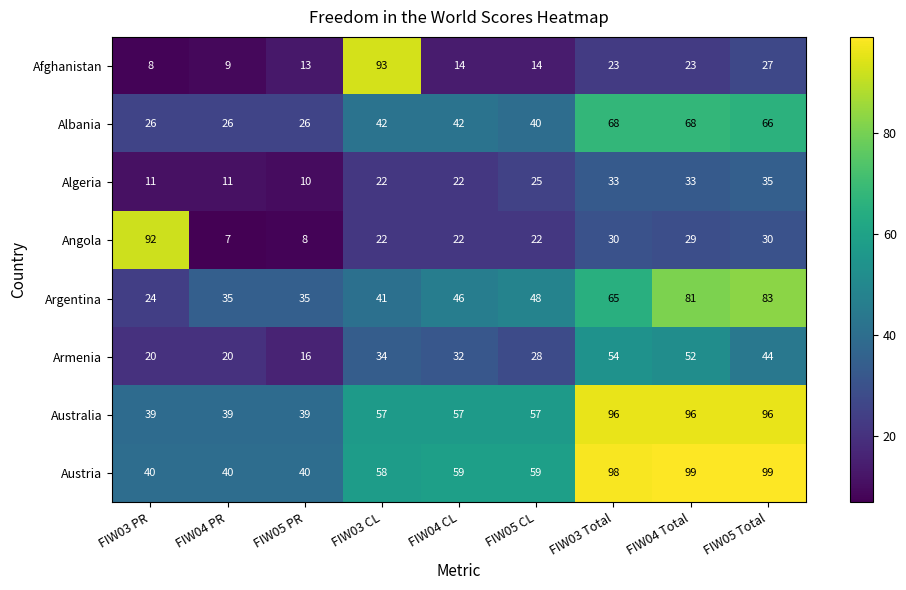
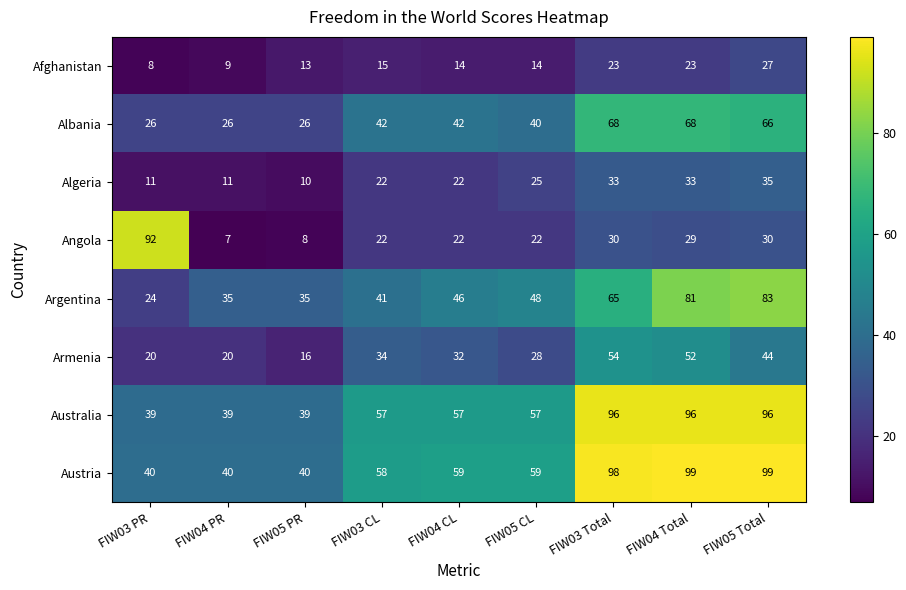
Afghanistan, FIW03 CL: 93 -> 15
